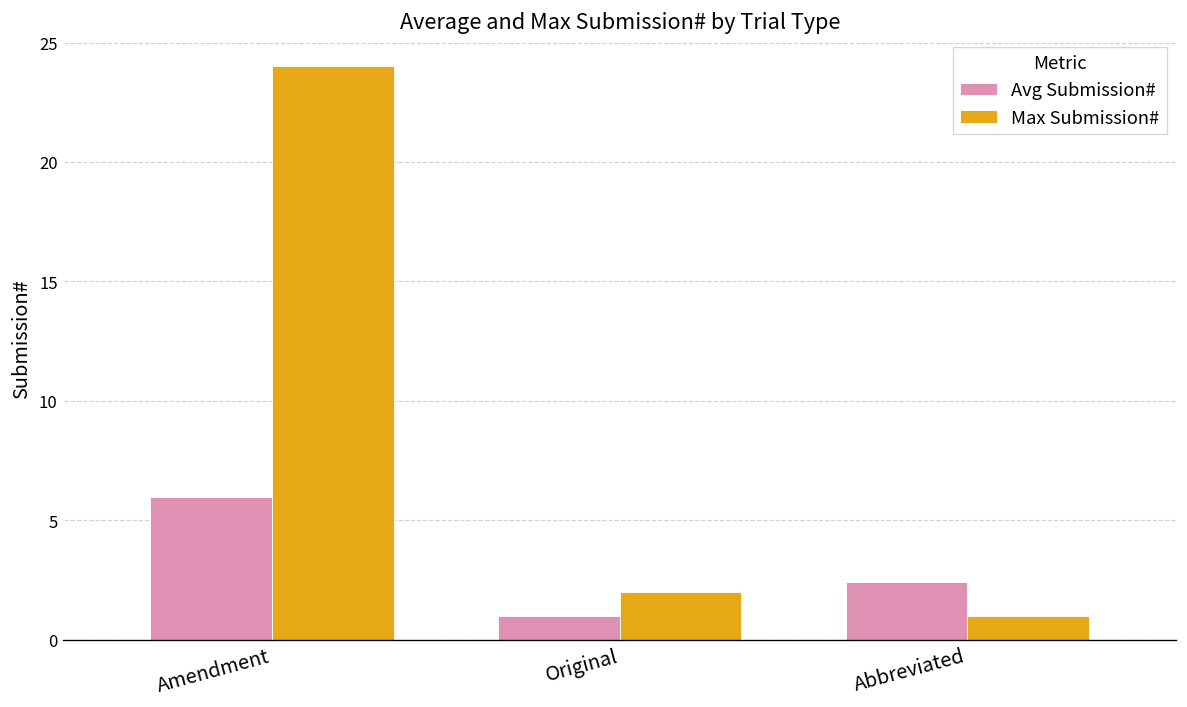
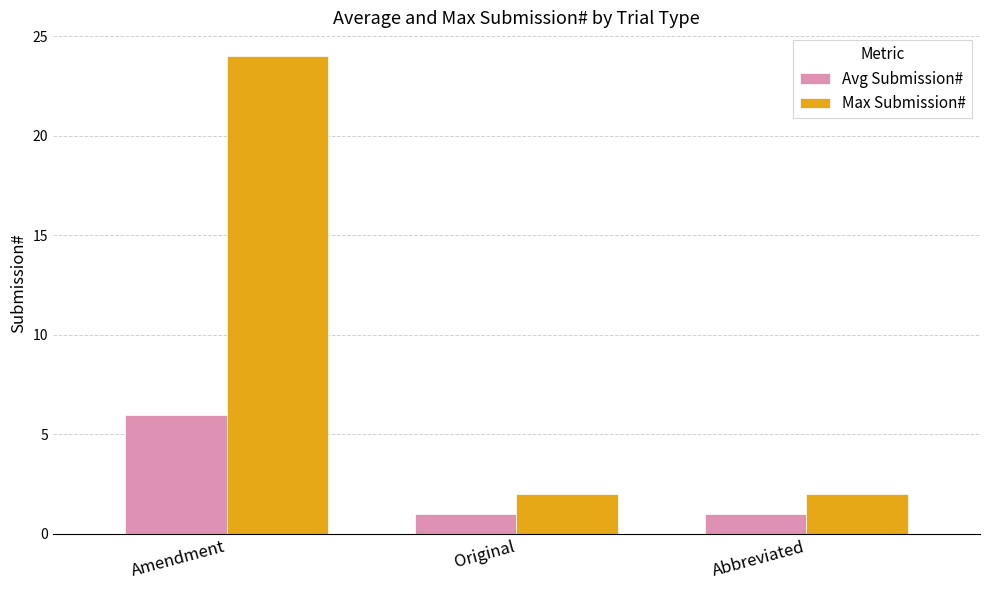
Avg Submission#, Abbreviated: 2.4 -> 1.0
Max Submission#, Abbreviated: 1 -> 2
